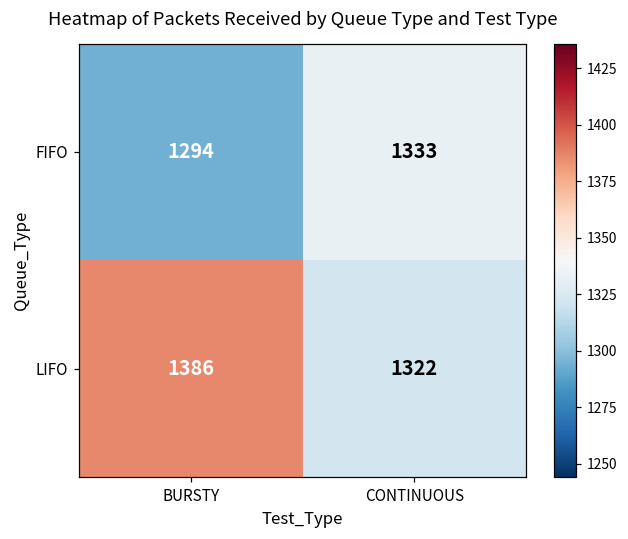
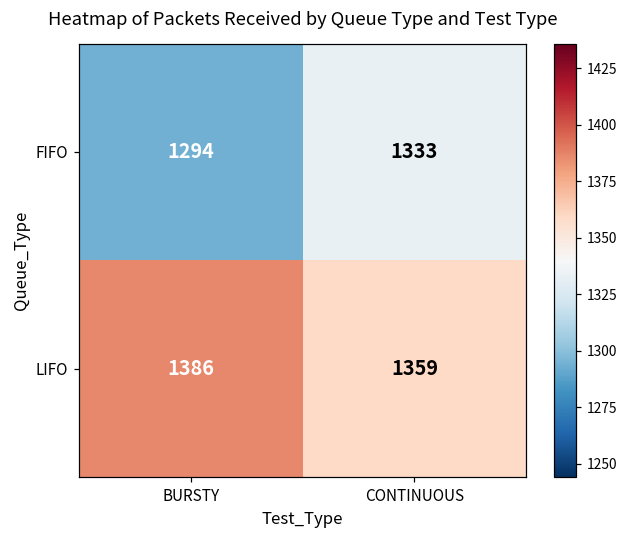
LIFO, CONTINUOUS: 1322 -> 1359
